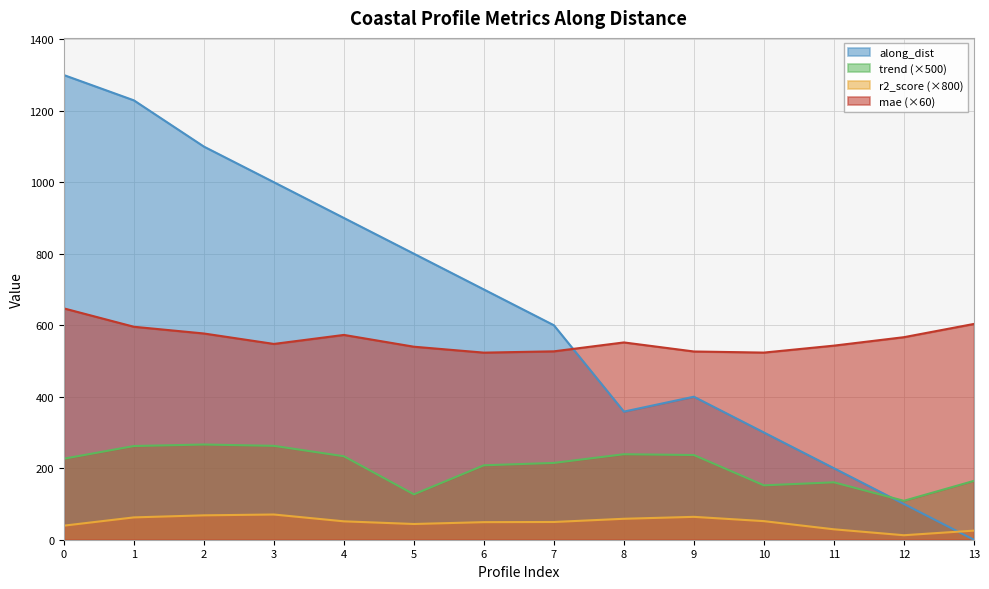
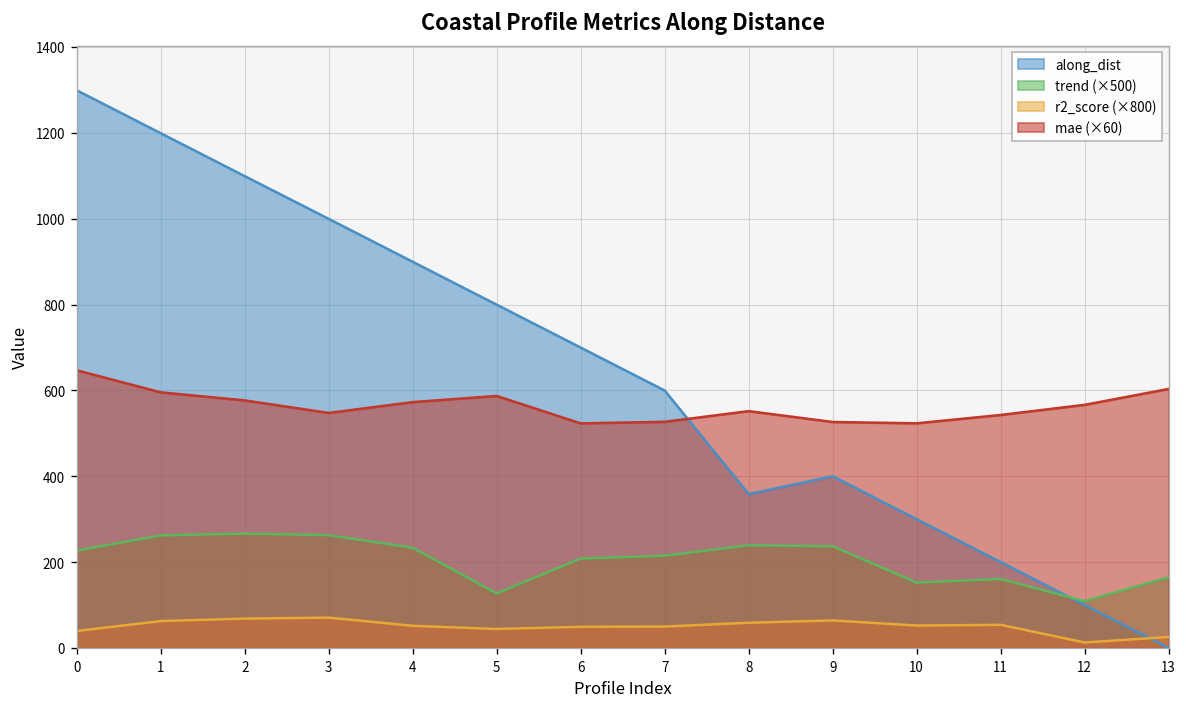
along_dist, 1: 1230 -> 1200
mae (×60), 5: 540 -> 590
r2_score (×800), 11: 30 -> 50
